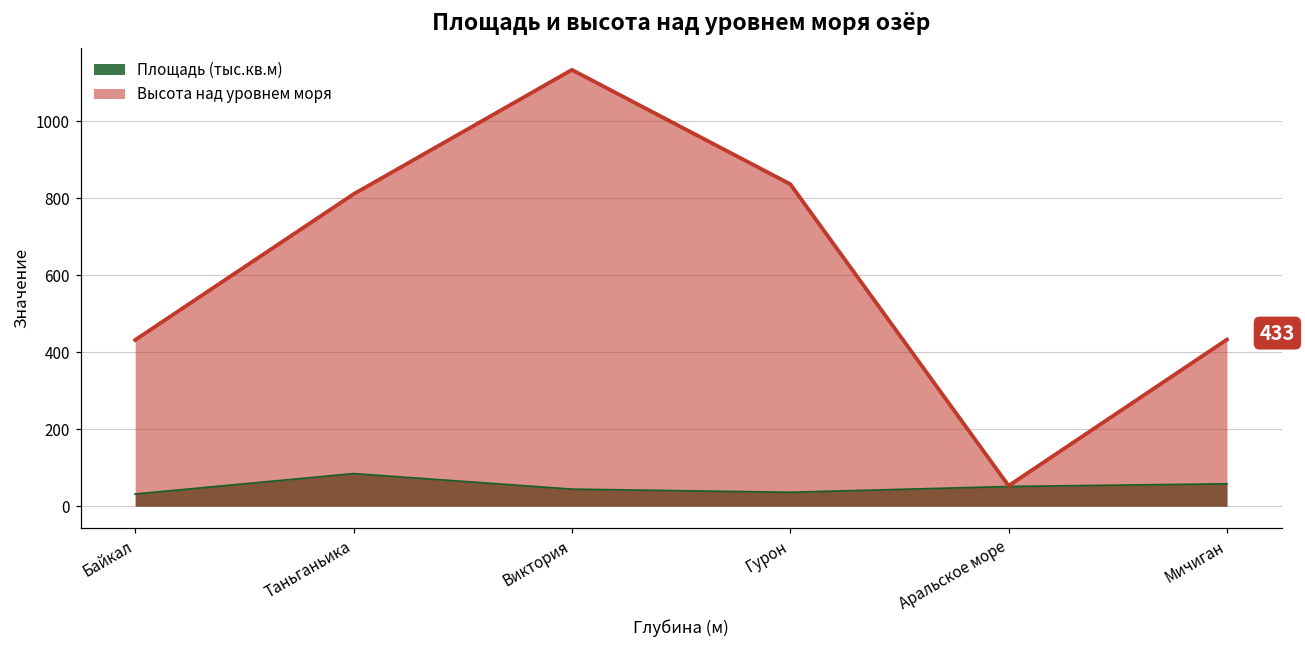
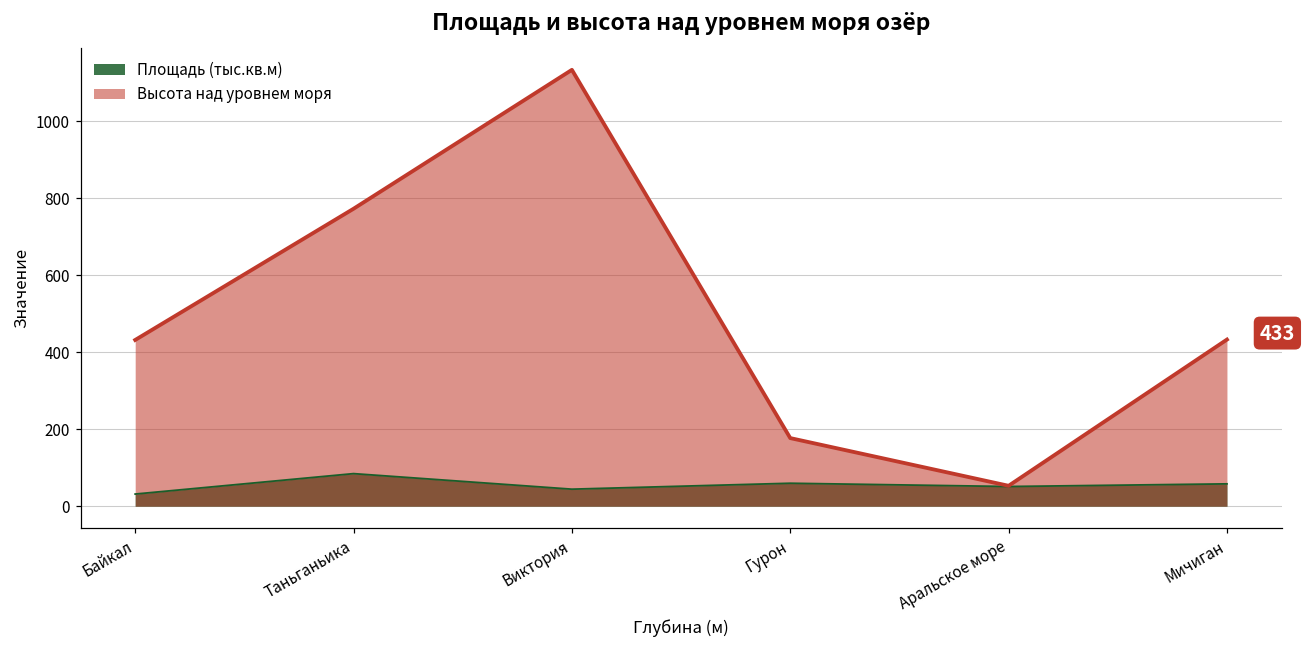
Высота над уровнем моря, Таньганьика: 810 -> 770
Площадь (тыс.кв.м), Гурон: 40 -> 60
Высота над уровнем моря, Гурон: 840 -> 180
